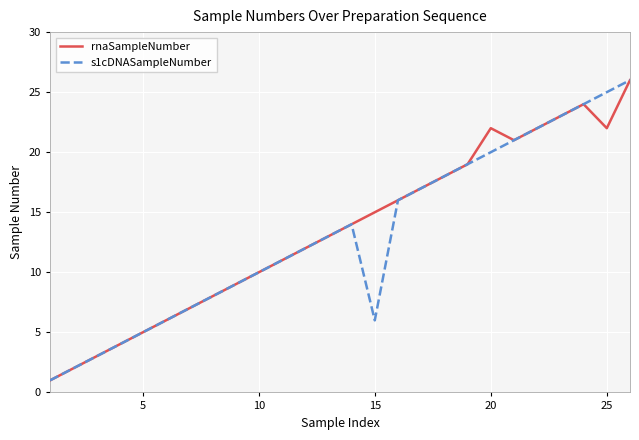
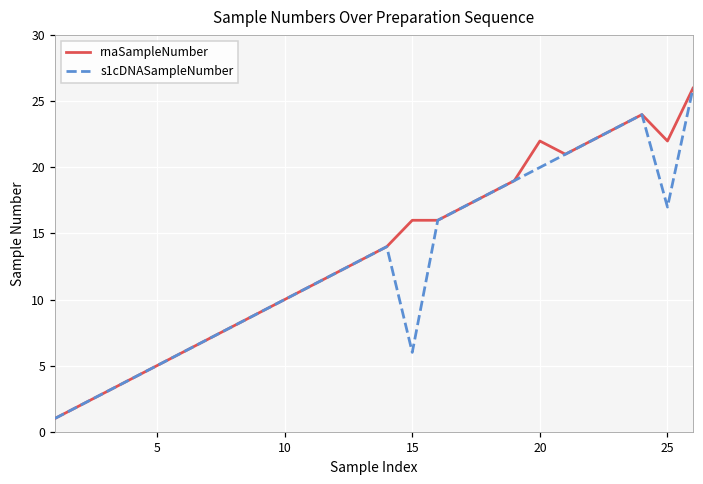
rnaSampleNumber, 15: 15 -> 16
s1cDNASampleNumber, 25: 25 -> 17
